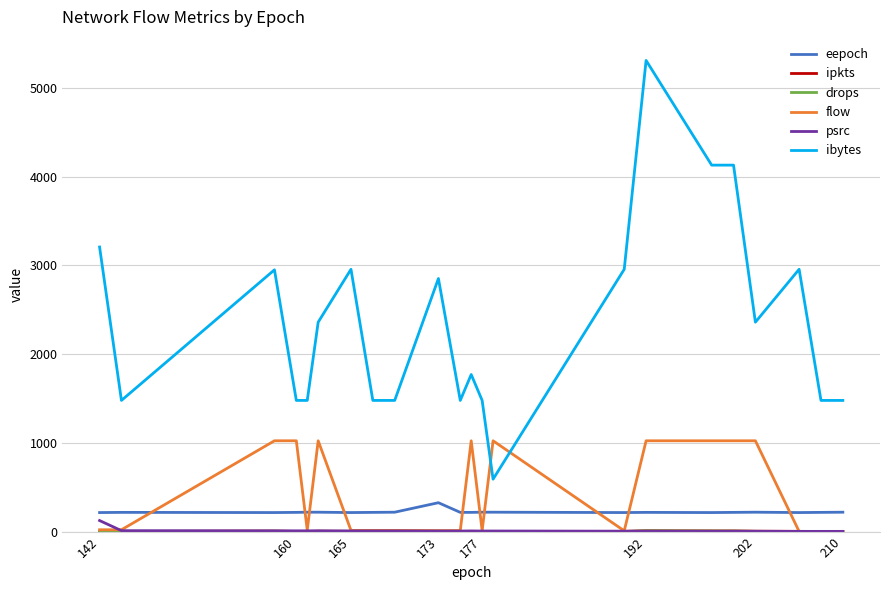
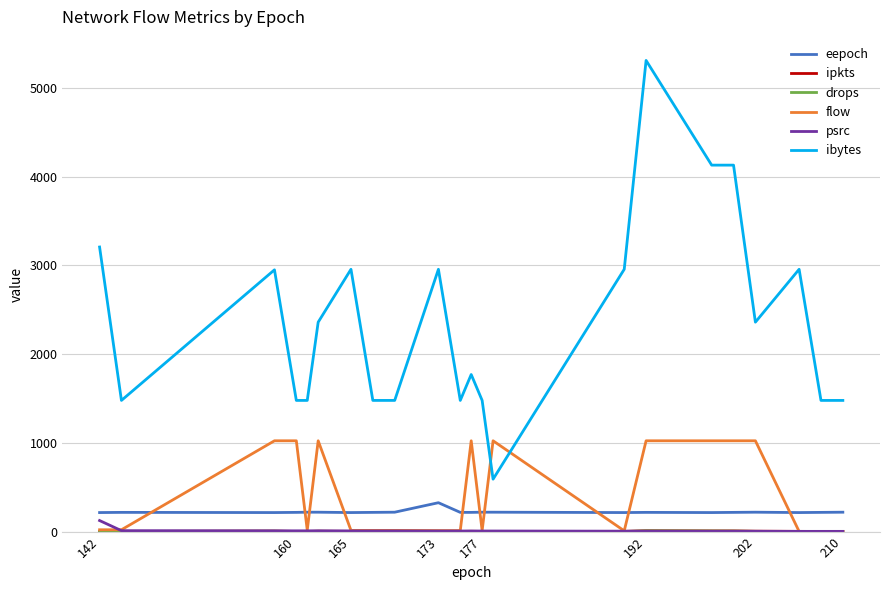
ibytes, 173: 2900 -> 3000
